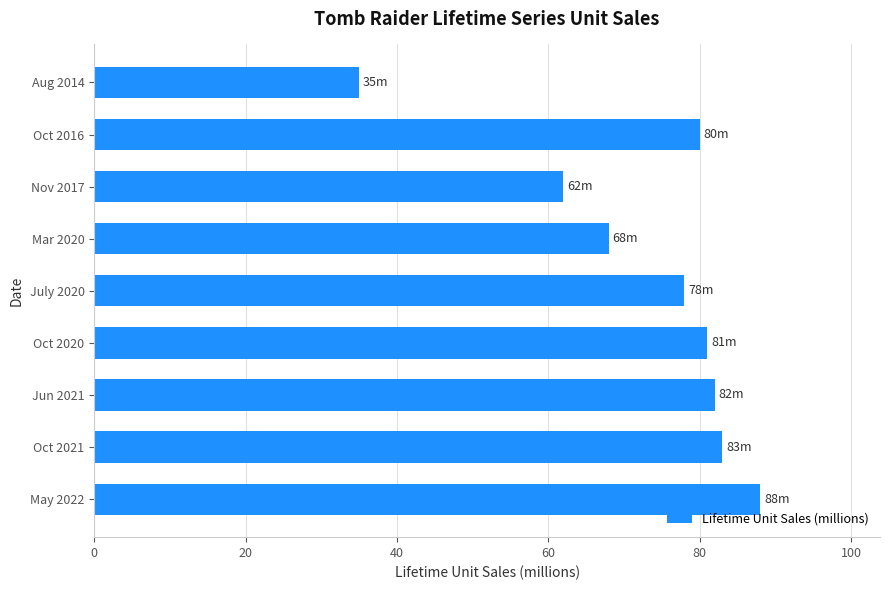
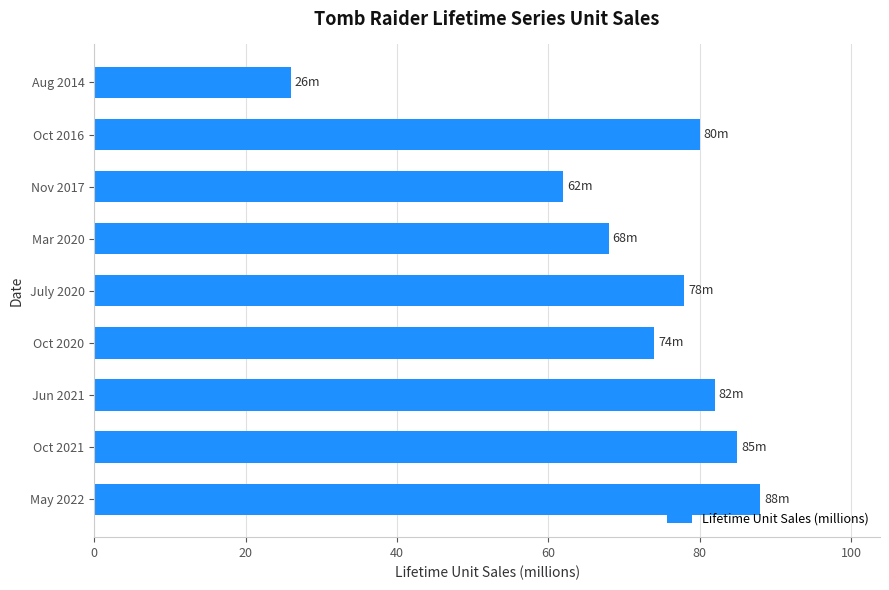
Aug 2014: 35m -> 26m
Oct 2020: 81m -> 74m
Oct 2021: 83m -> 85m
